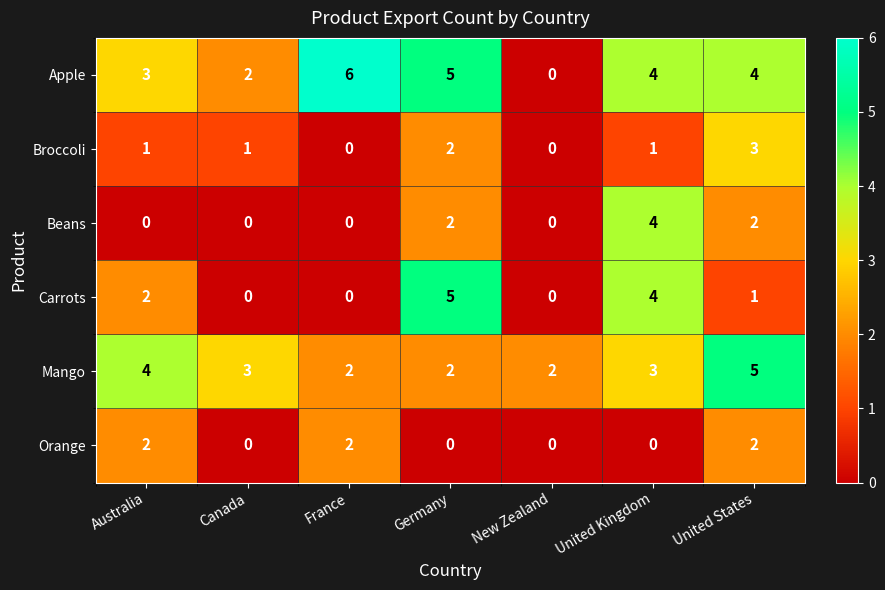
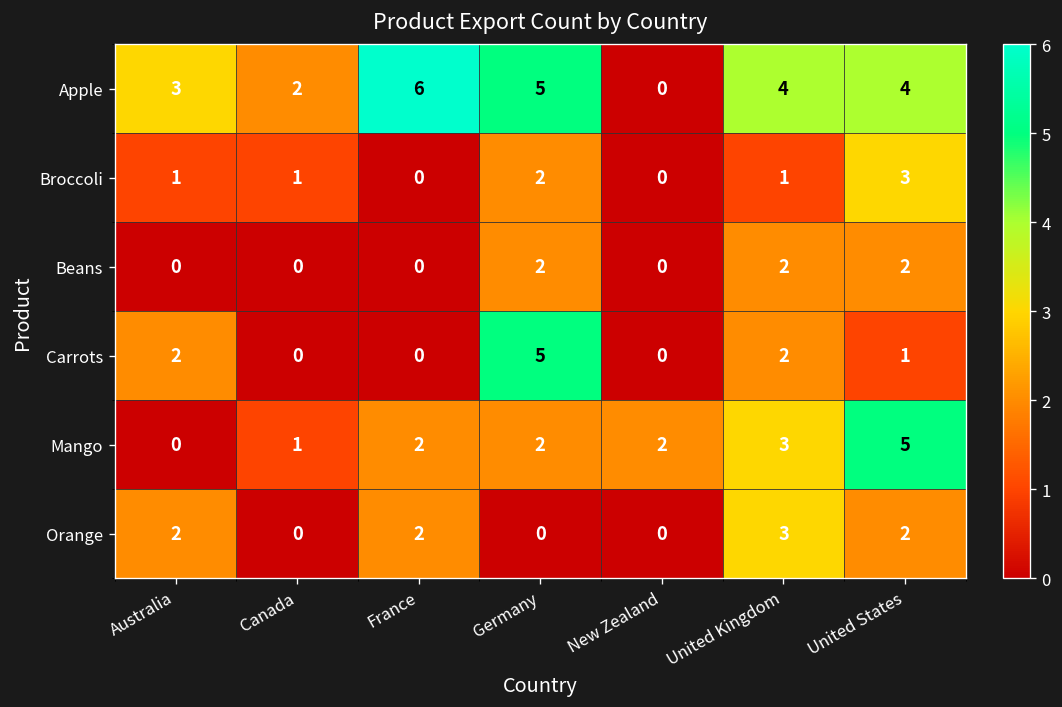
Beans, United Kingdom: 4 -> 2
Carrots, United Kingdom: 4 -> 2
Mango, Australia: 4 -> 0
Mango, Canada: 3 -> 1
Orange, United Kingdom: 0 -> 3
